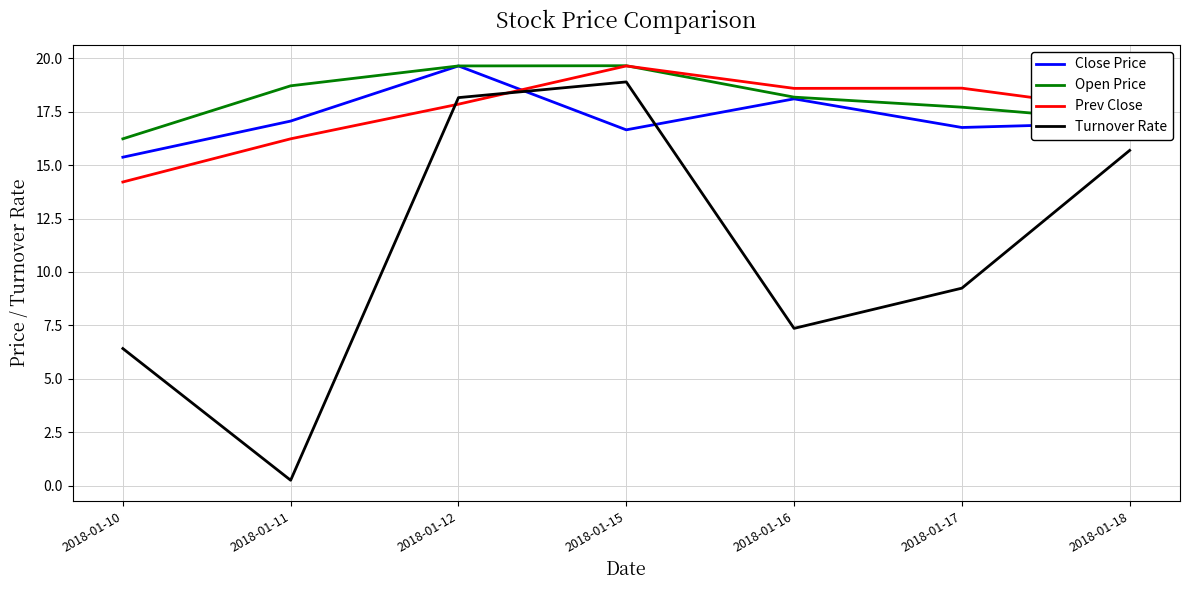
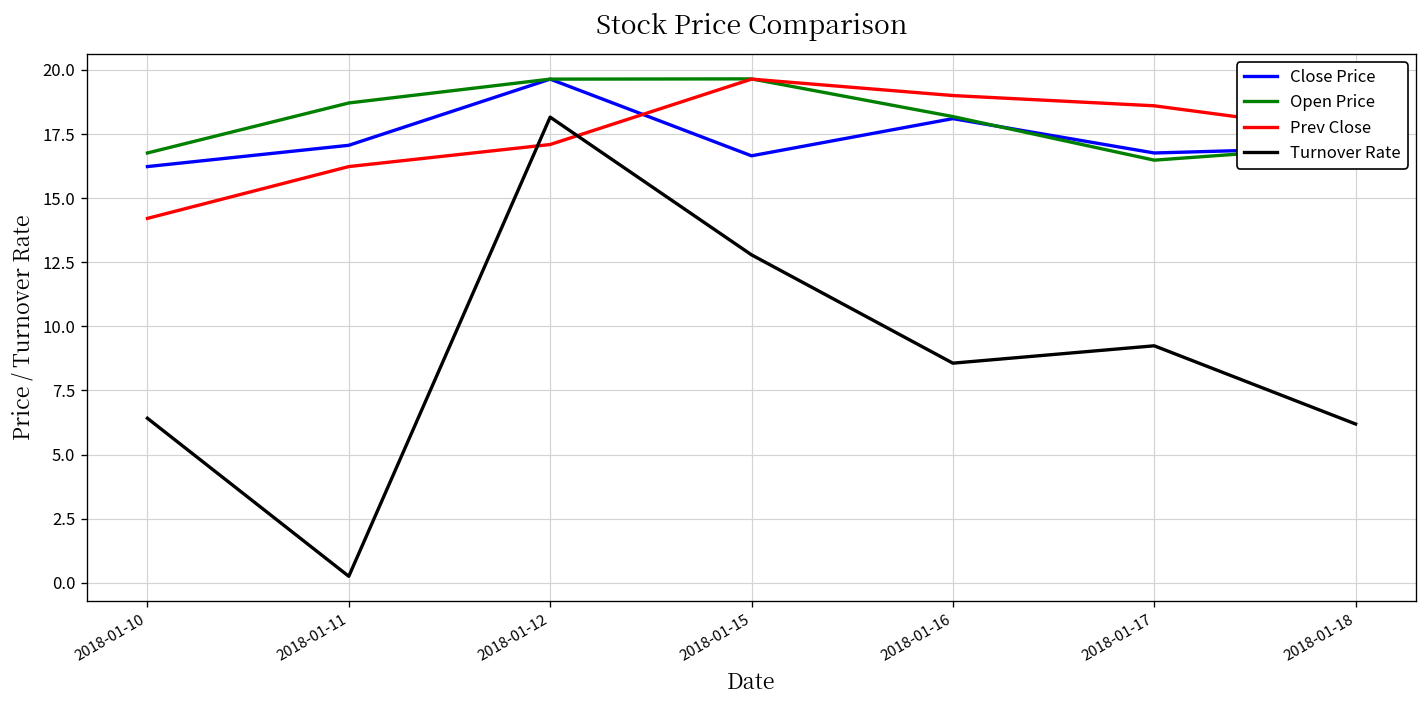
Close Price, 2018-01-10: 15.4 -> 16.2
Open Price, 2018-01-10: 16.2 -> 16.8
Prev Close, 2018-01-12: 17.9 -> 17.1
Turnover Rate, 2018-01-15: 18.9 -> 12.8
Prev Close, 2018-01-16: 18.6 -> 19.0
Turnover Rate, 2018-01-16: 7.4 -> 8.6
Open Price, 2018-01-17: 17.7 -> 16.5
Turnover Rate, 2018-01-18: 15.7 -> 6.2
